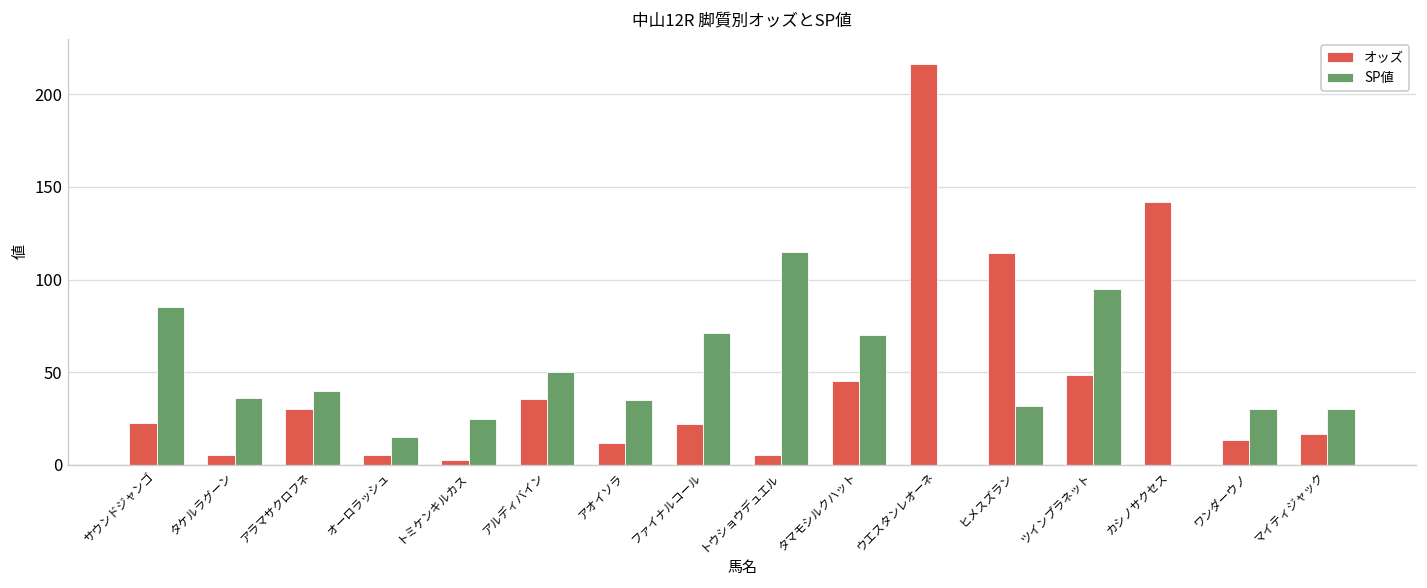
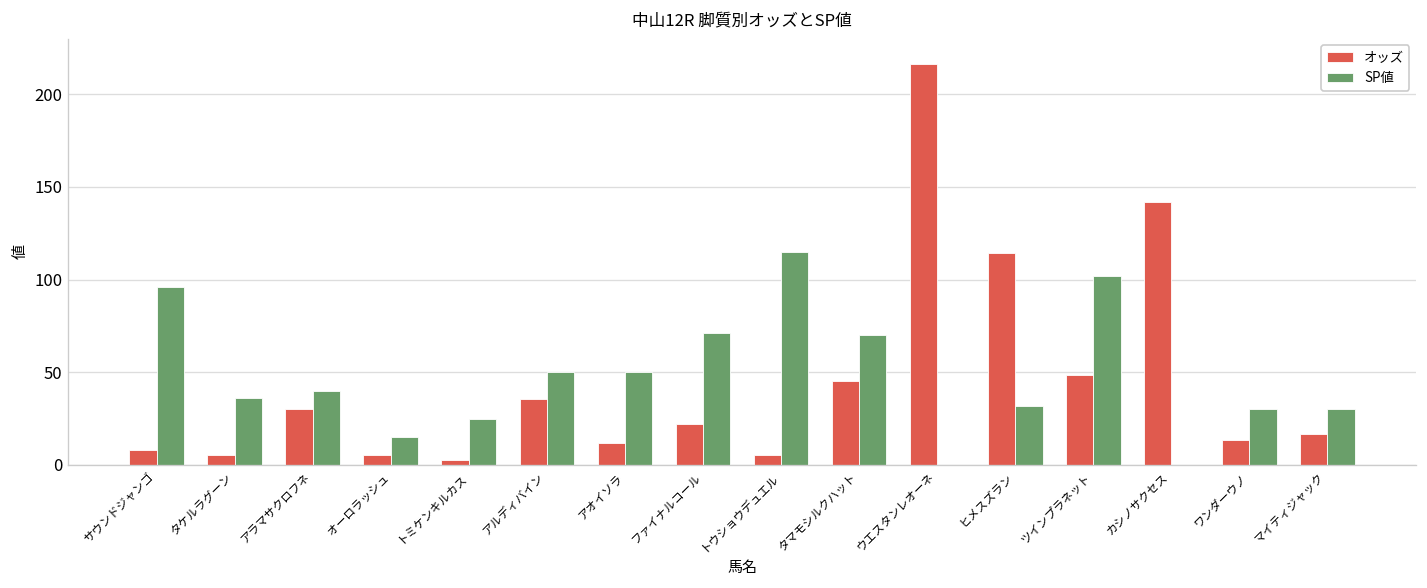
オッズ, サウンドジャンゴ: 22 -> 8
SP値, サウンドジャンゴ: 85 -> 96
SP値, アオイソラ: 35 -> 50
SP値, ツインプラネット: 95 -> 102
